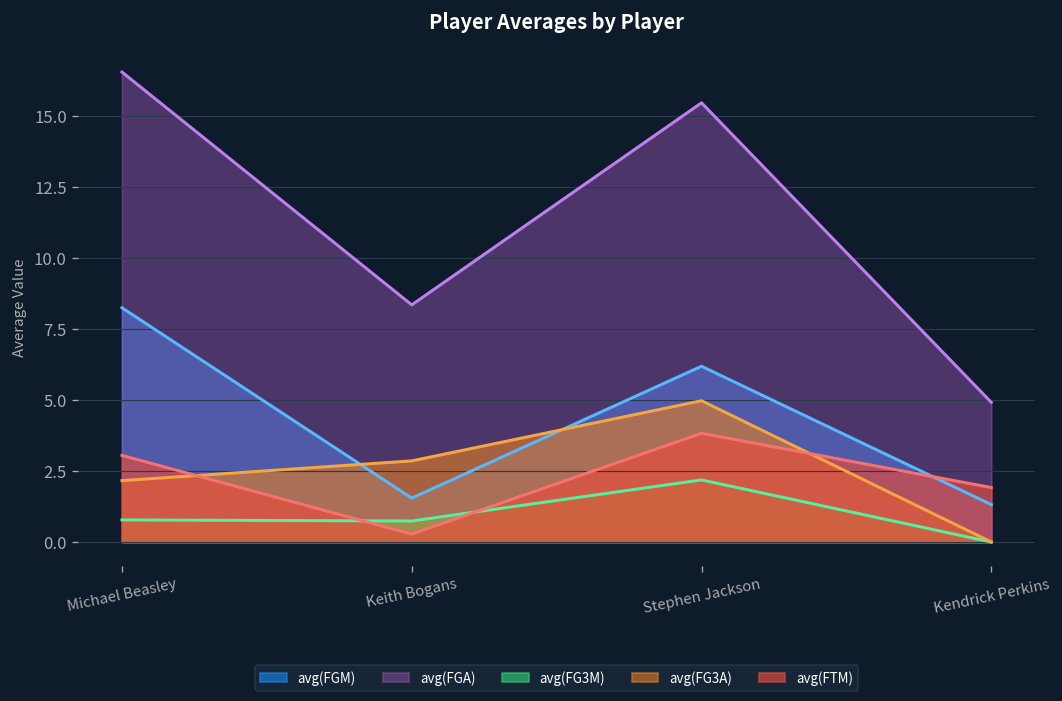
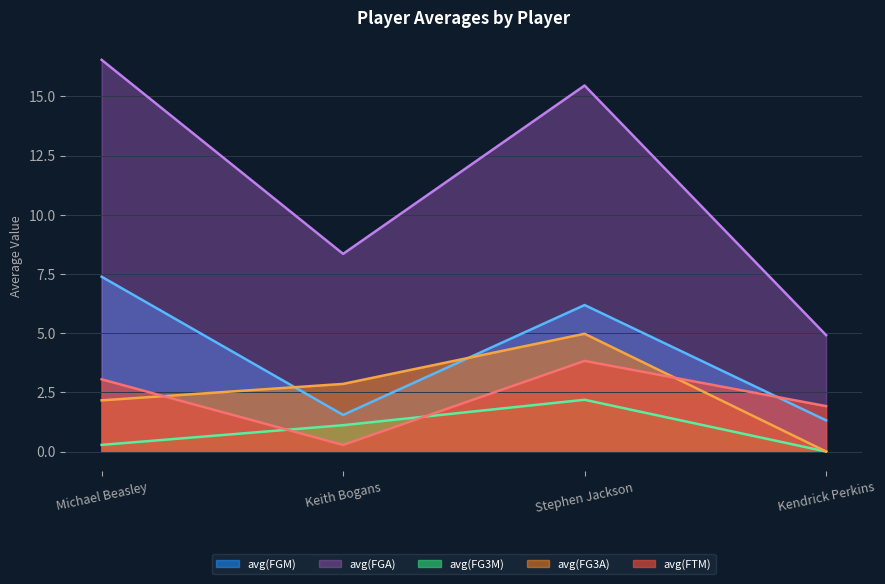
avg(FGM), Michael Beasley: 8.2 -> 7.4
avg(FG3M), Michael Beasley: 0.8 -> 0.3
avg(FG3M), Keith Bogans: 0.7 -> 1.1
